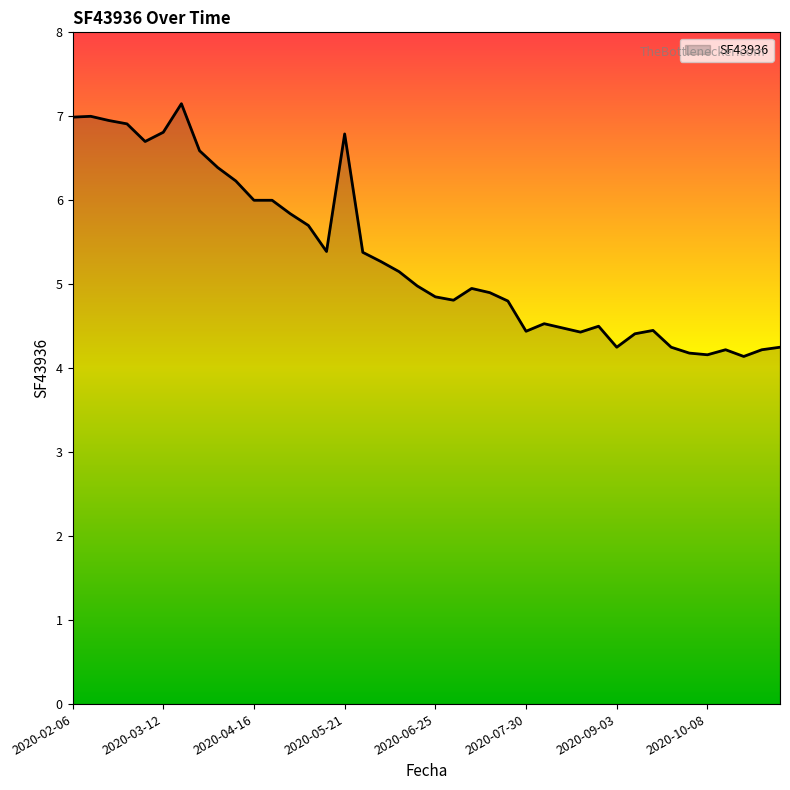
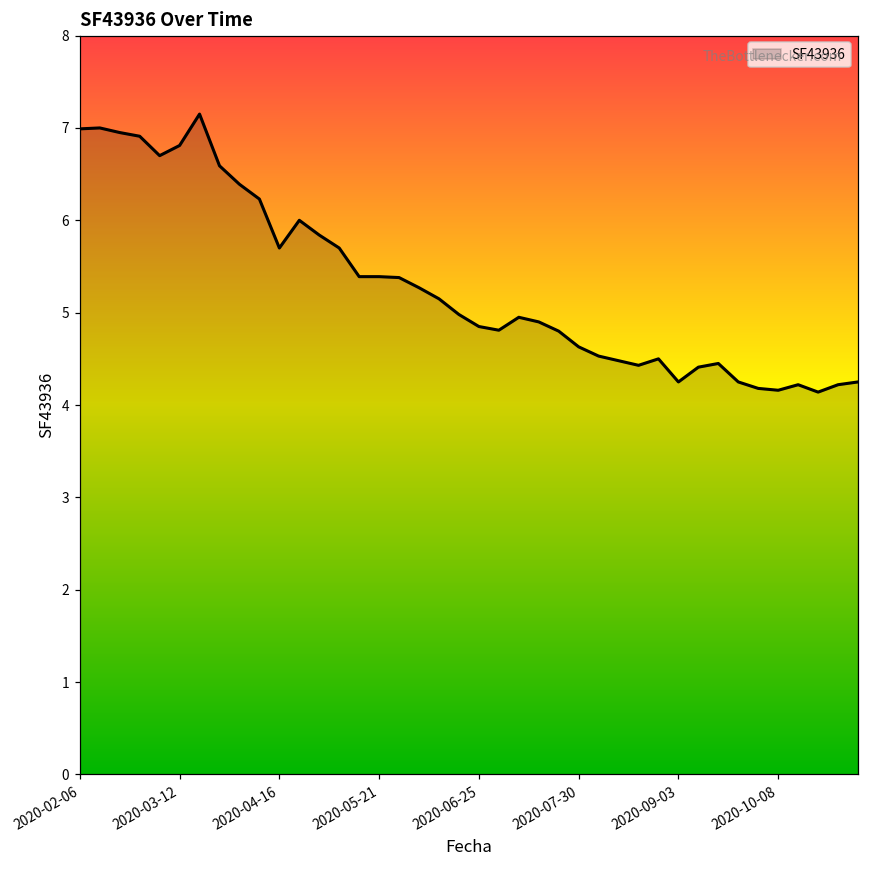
2020-04-16: 6.0 -> 5.7
2020-05-21: 6.8 -> 5.4
2020-07-30: 4.4 -> 4.6
